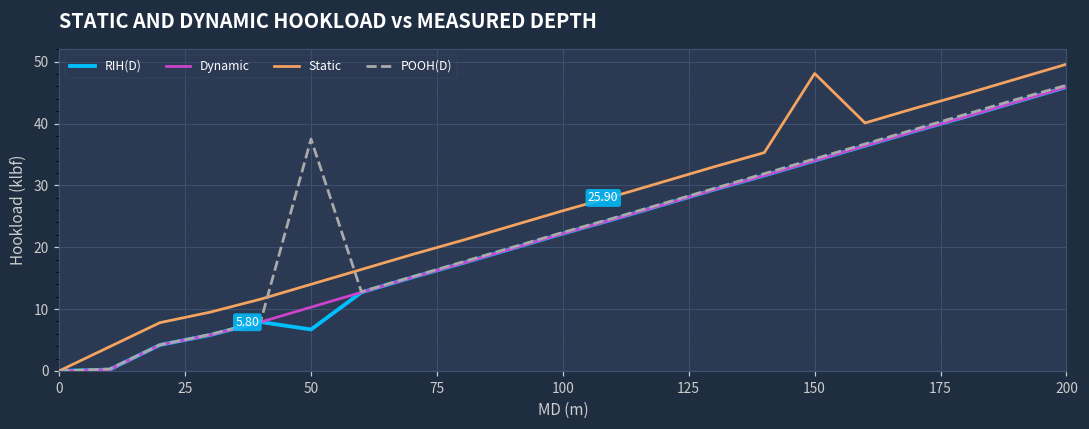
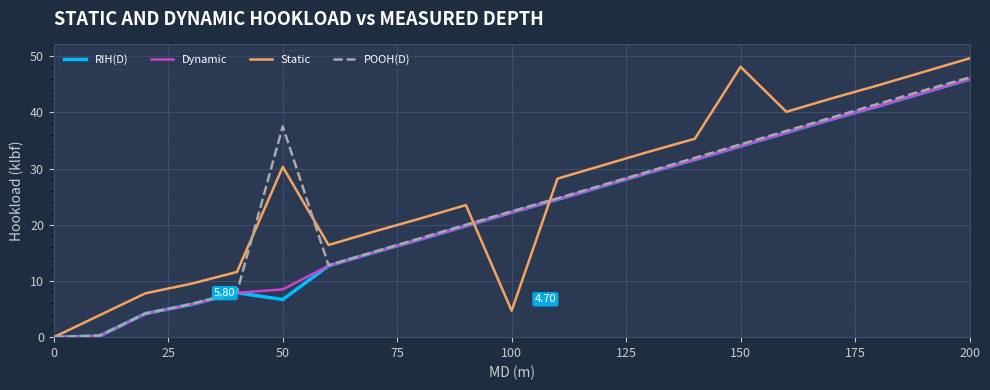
Dynamic, 50: 10 -> 9
Static, 50: 14 -> 30
Static, 100: 25.90 -> 4.70
